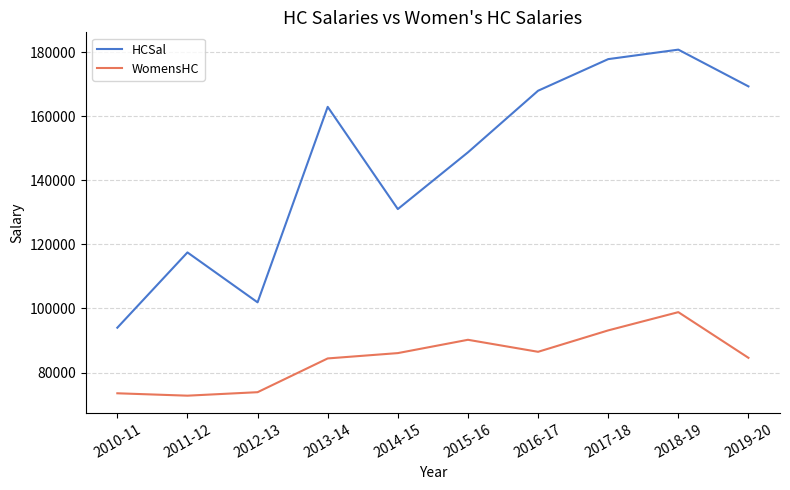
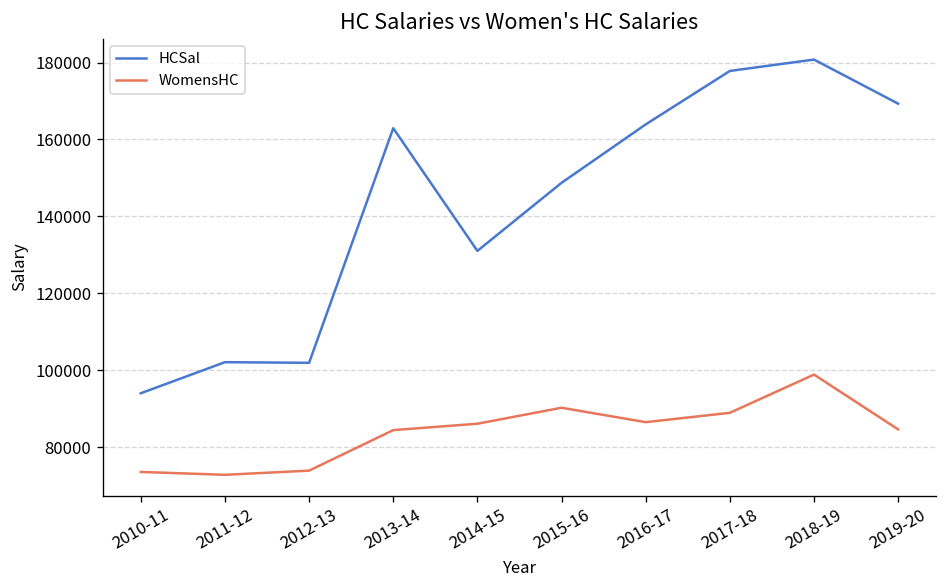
HCSal, 2011-12: 117000 -> 102000
HCSal, 2016-17: 168000 -> 164000
WomensHC, 2017-18: 93000 -> 89000
